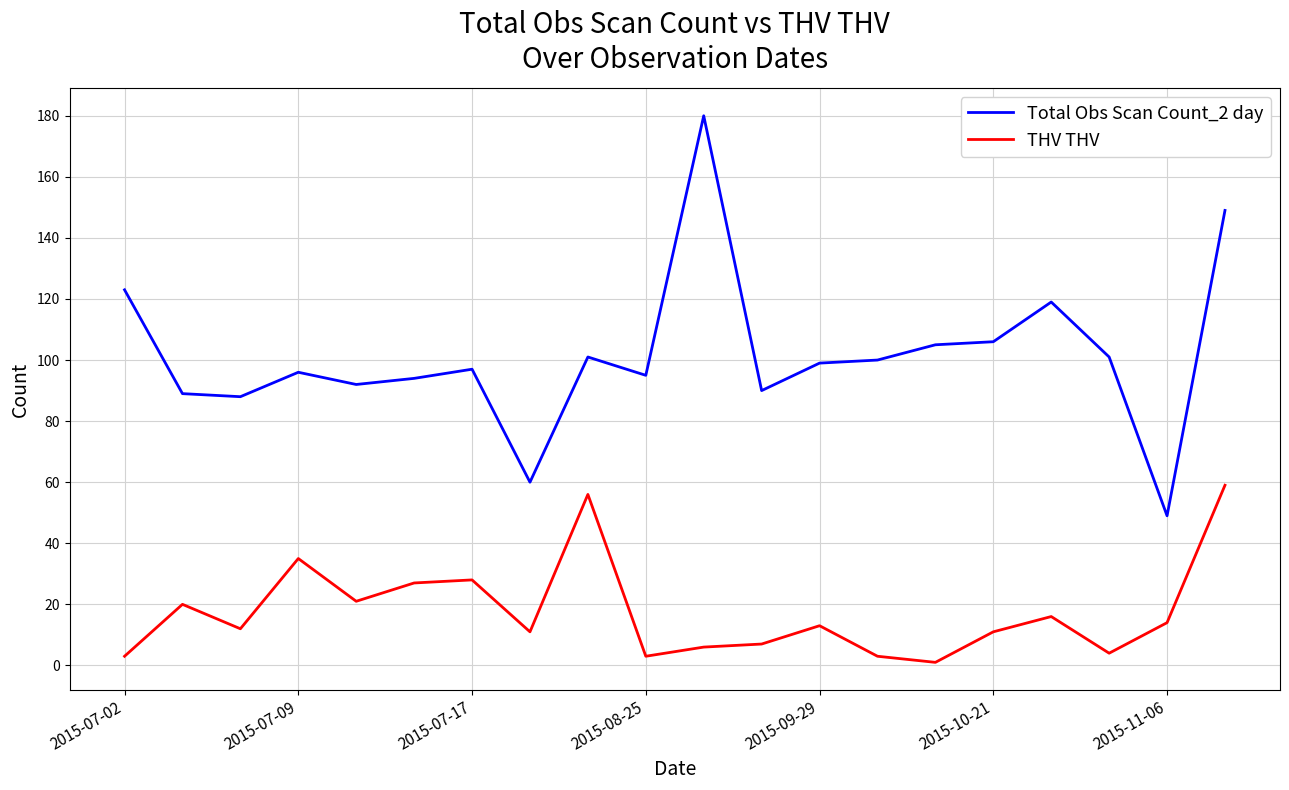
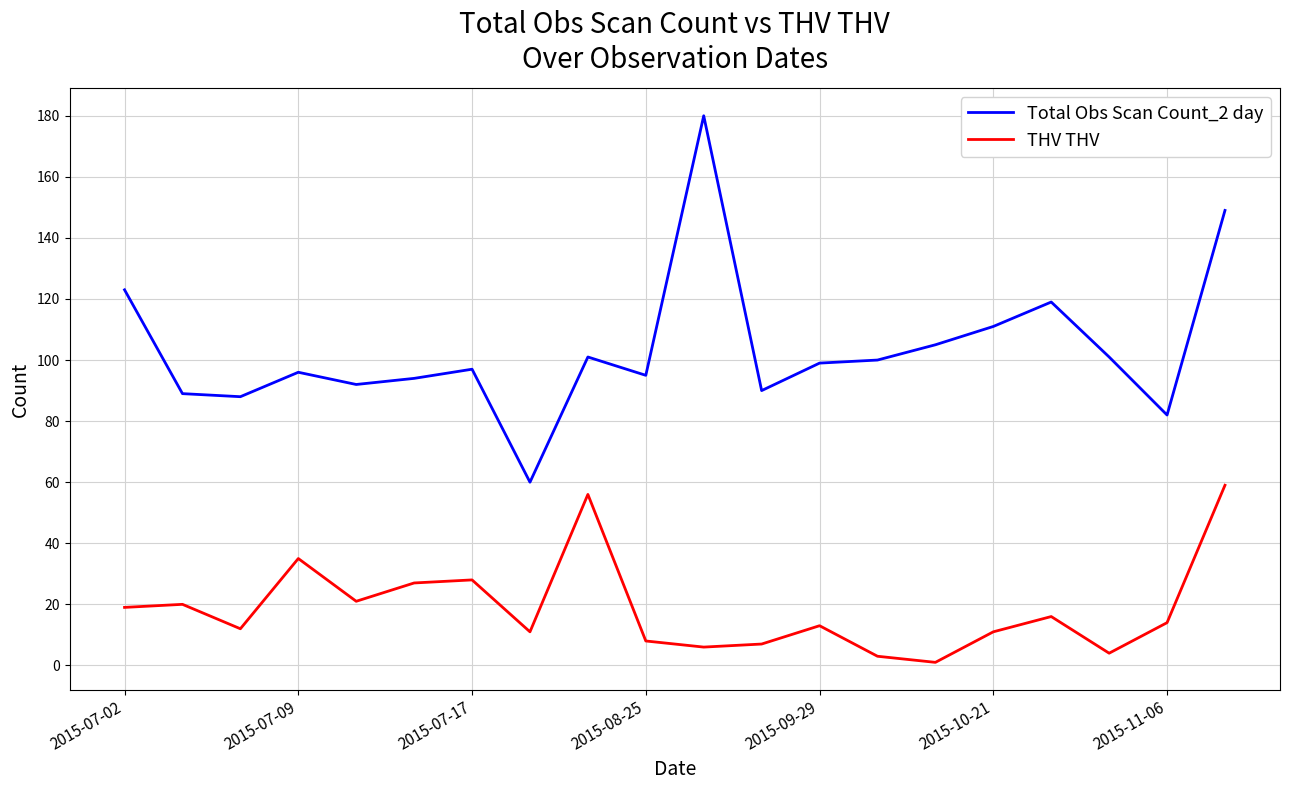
THV THV, 2015-07-02: 3 -> 19
THV THV, 2015-08-25: 3 -> 8
Total Obs Scan Count_2 day, 2015-10-21: 106 -> 111
Total Obs Scan Count_2 day, 2015-11-06: 49 -> 82
